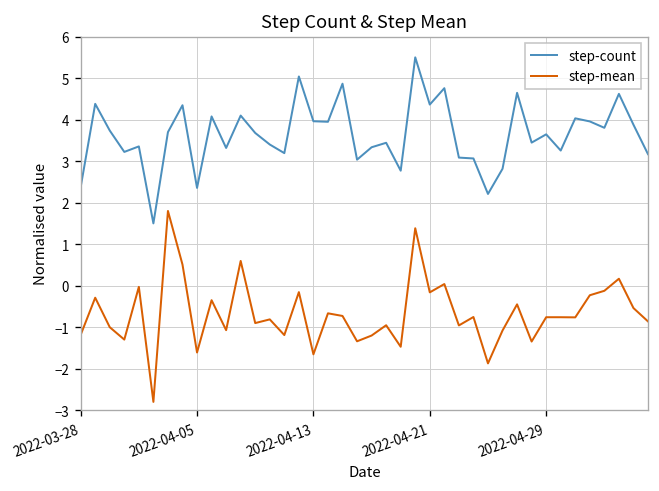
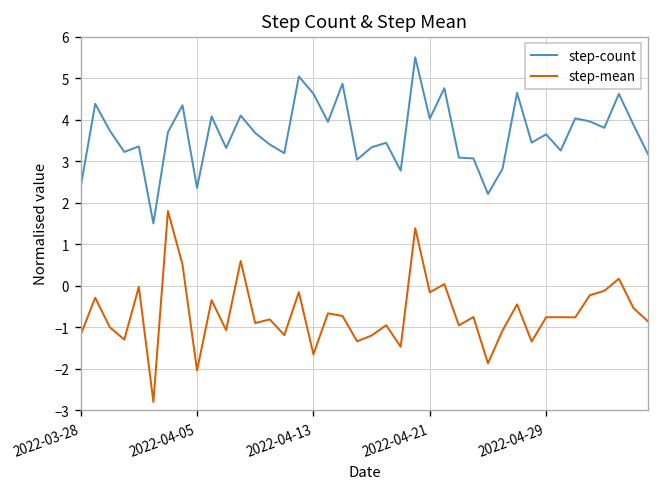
step-mean, 2022-04-05: -1.6 -> -2.0
step-count, 2022-04-13: 4.0 -> 4.6
step-count, 2022-04-21: 4.4 -> 4.0
